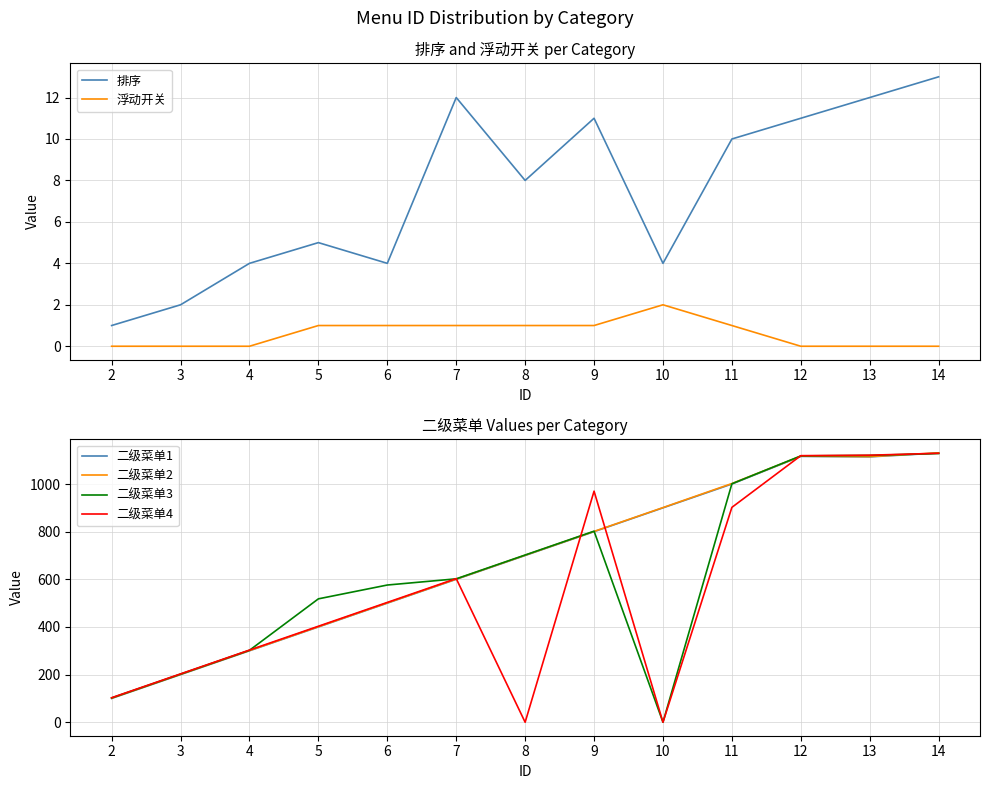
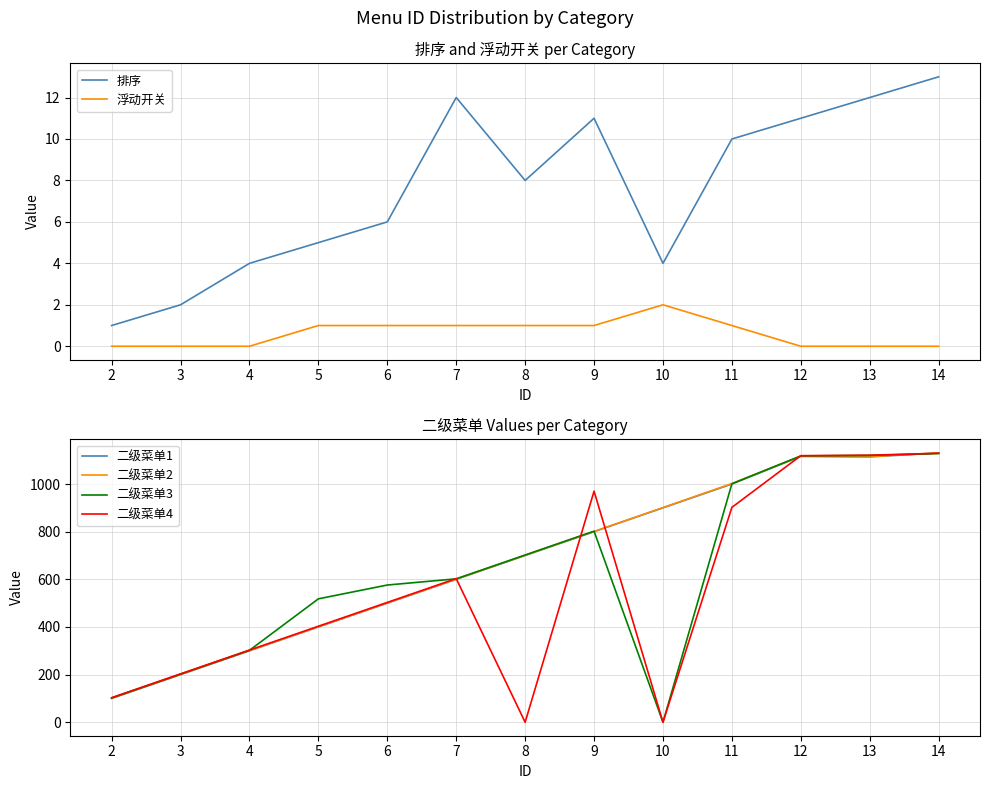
排序 and 浮动开关 per Category, 排序, 6: 4 -> 6
